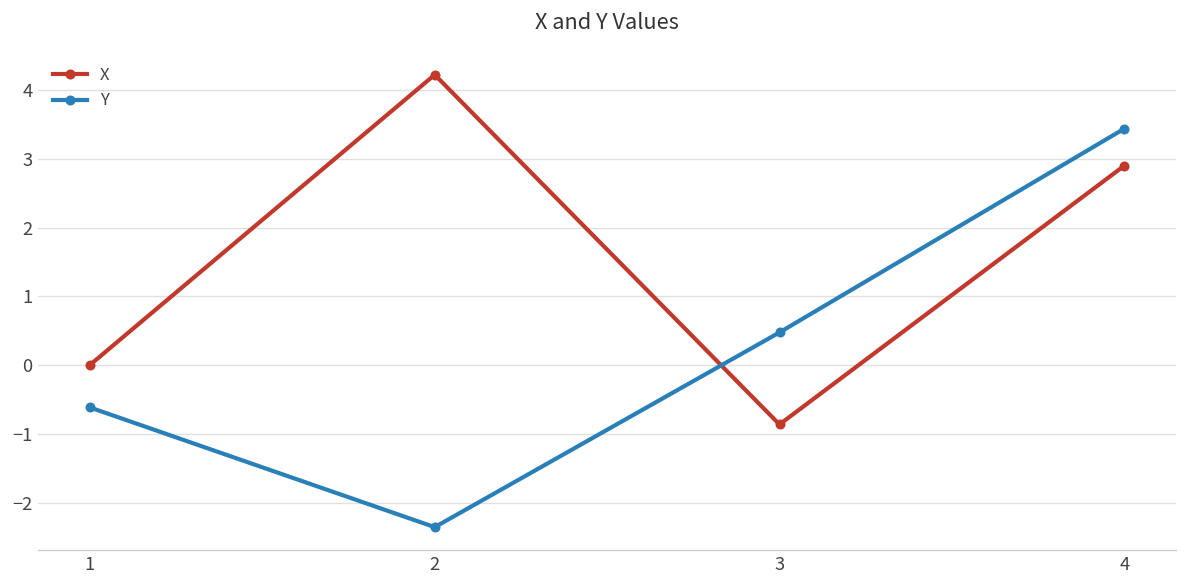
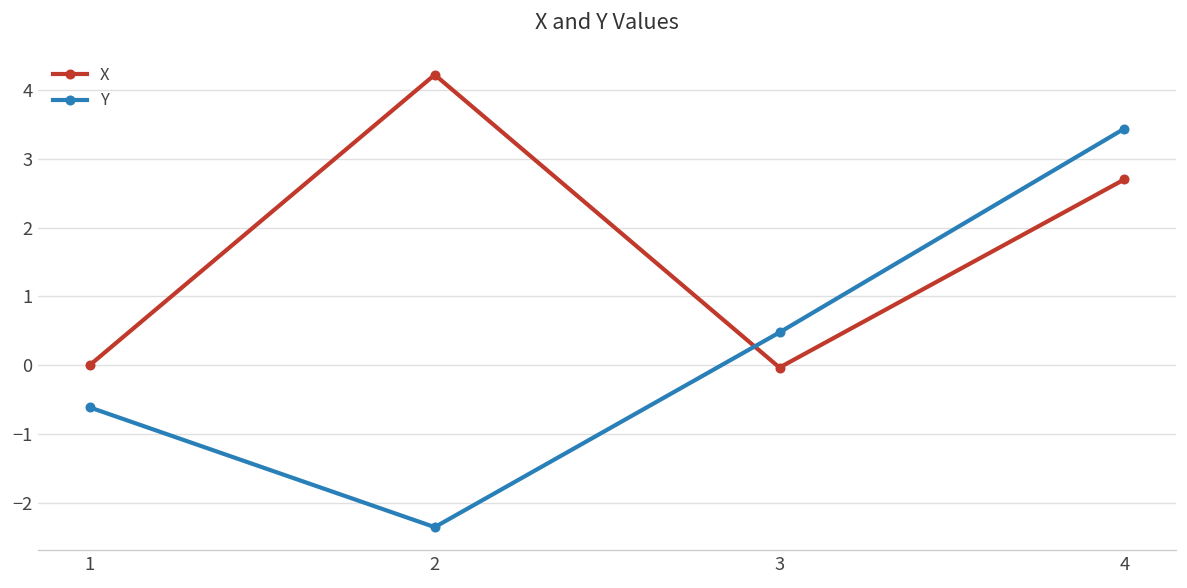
X, 3: -0.9 -> 0.0
X, 4: 2.9 -> 2.7
